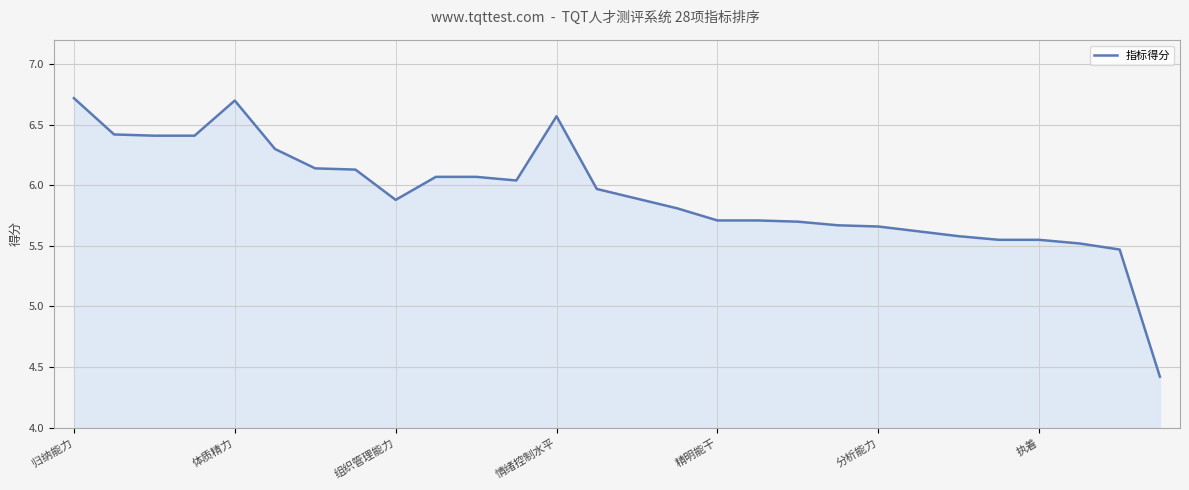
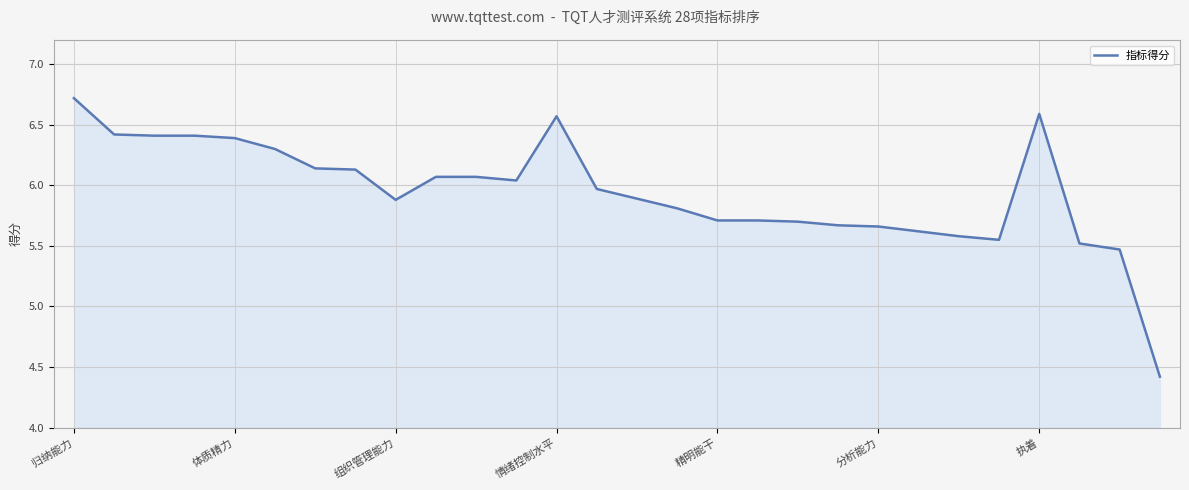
体质精力: 6.70 -> 6.39
执着: 5.55 -> 6.59
